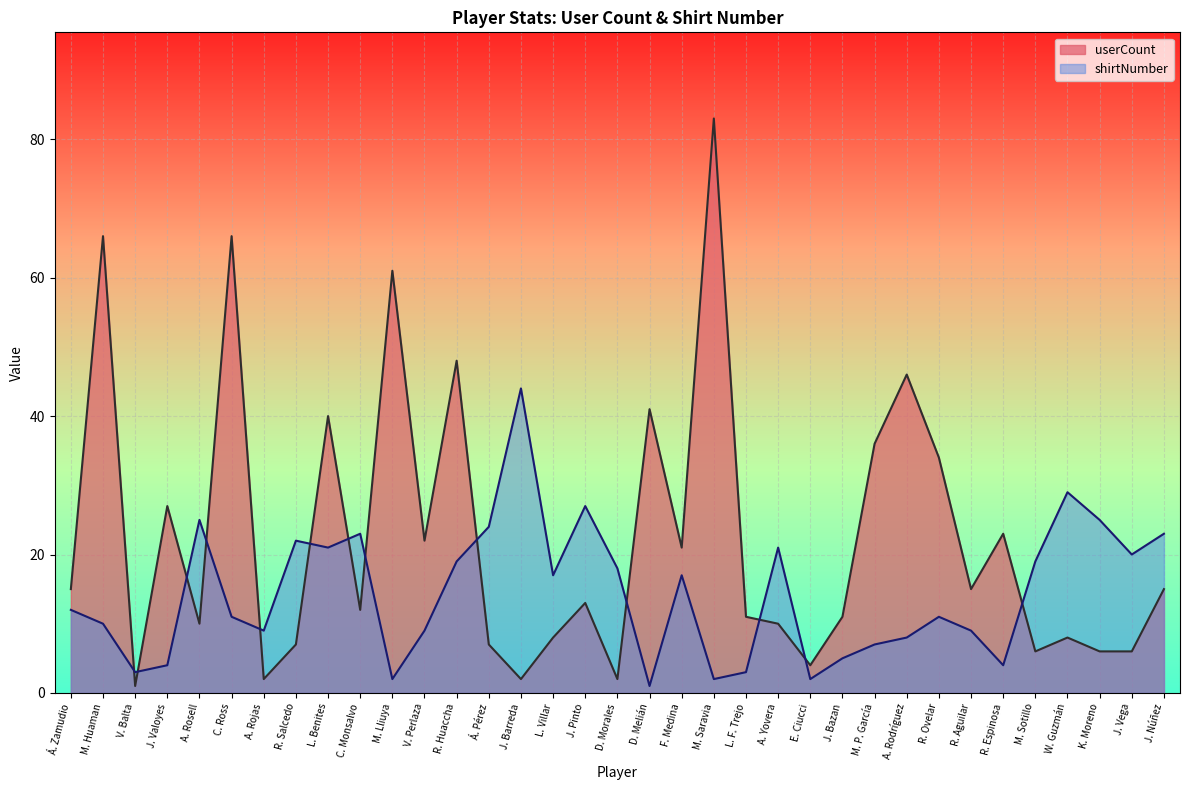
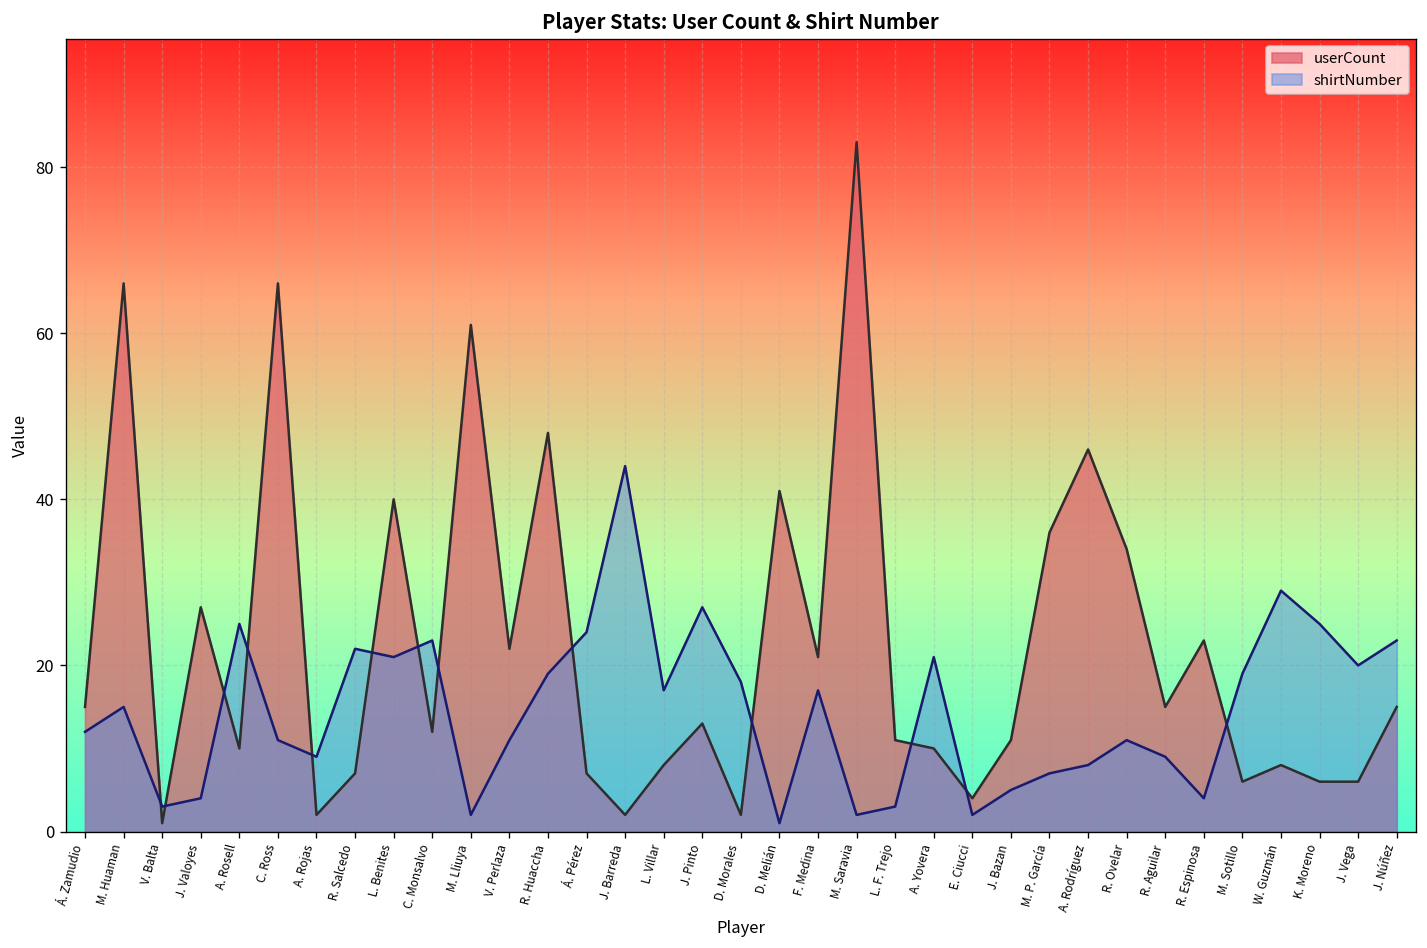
shirtNumber, M. Huaman: 10 -> 15
shirtNumber, V. Perlaza: 9 -> 11
